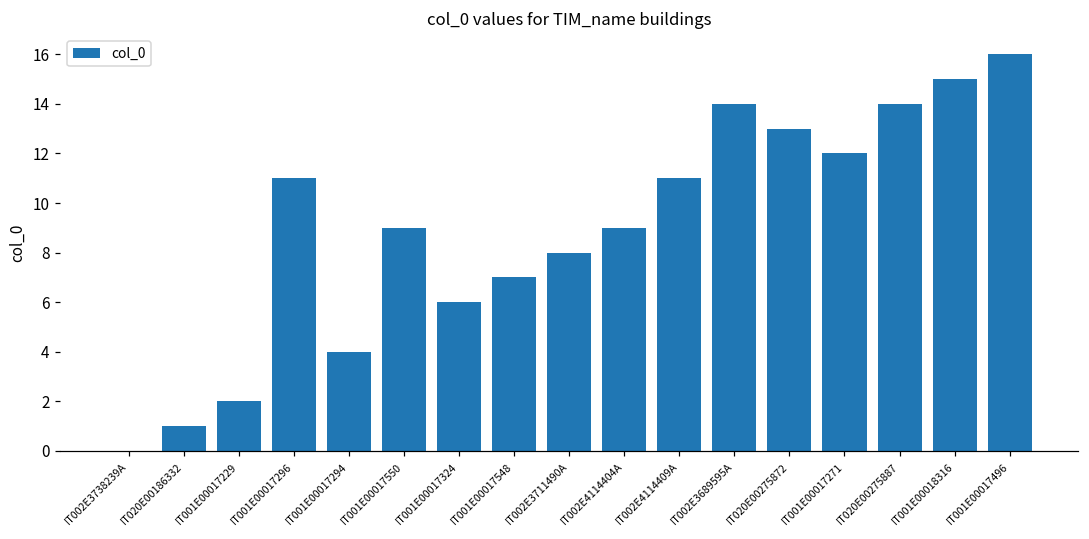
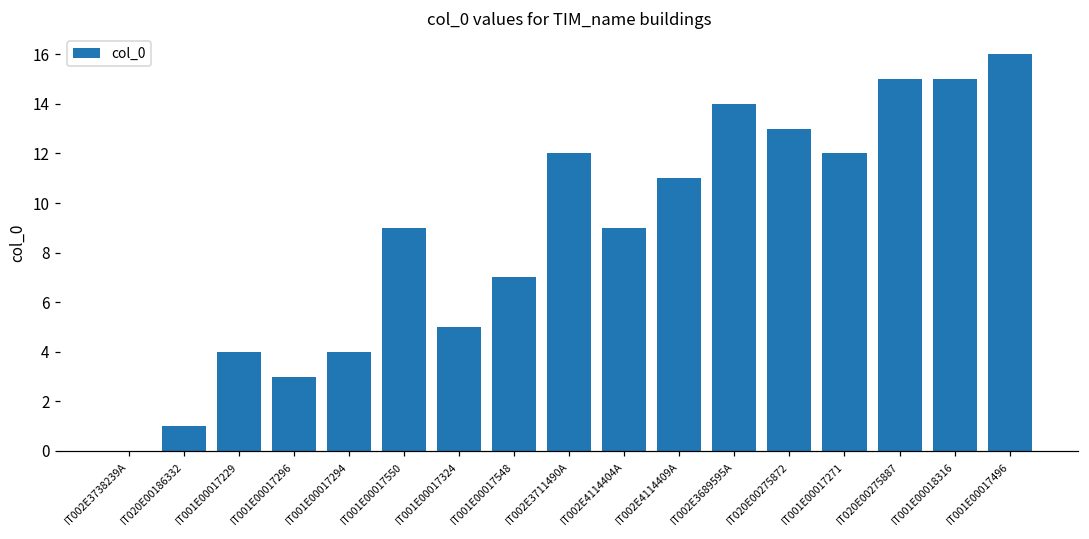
IT001E00017229: 2 -> 4
IT001E00017296: 11 -> 3
IT001E00017324: 6 -> 5
IT002E3711490A: 8 -> 12
IT020E00275887: 14 -> 15
